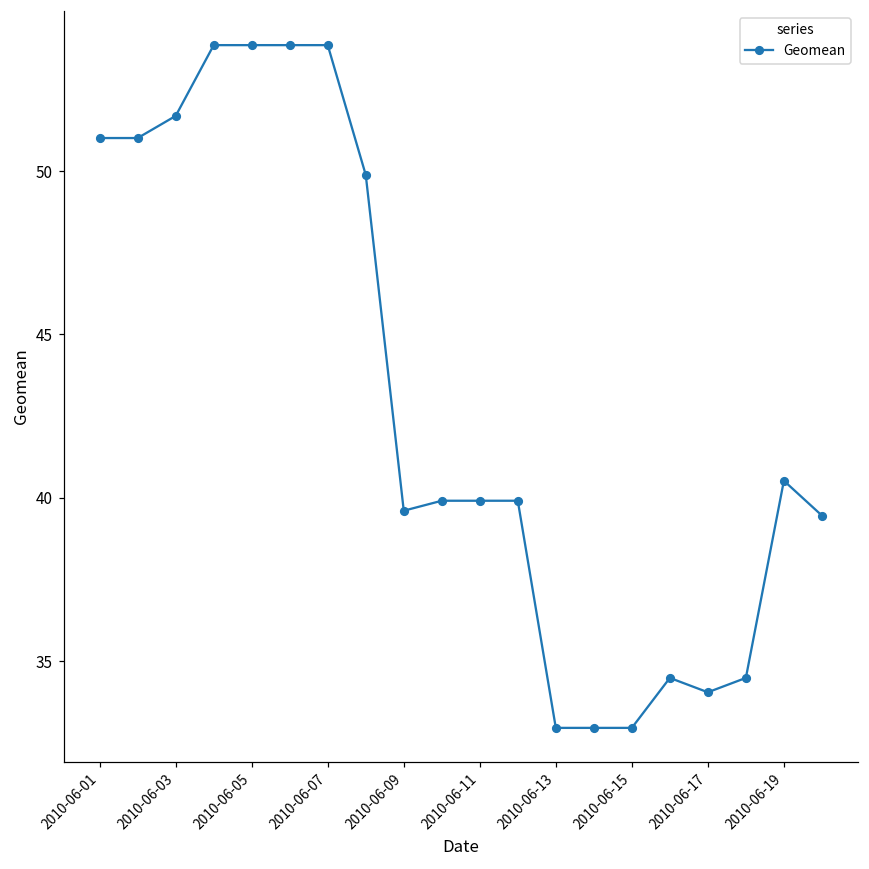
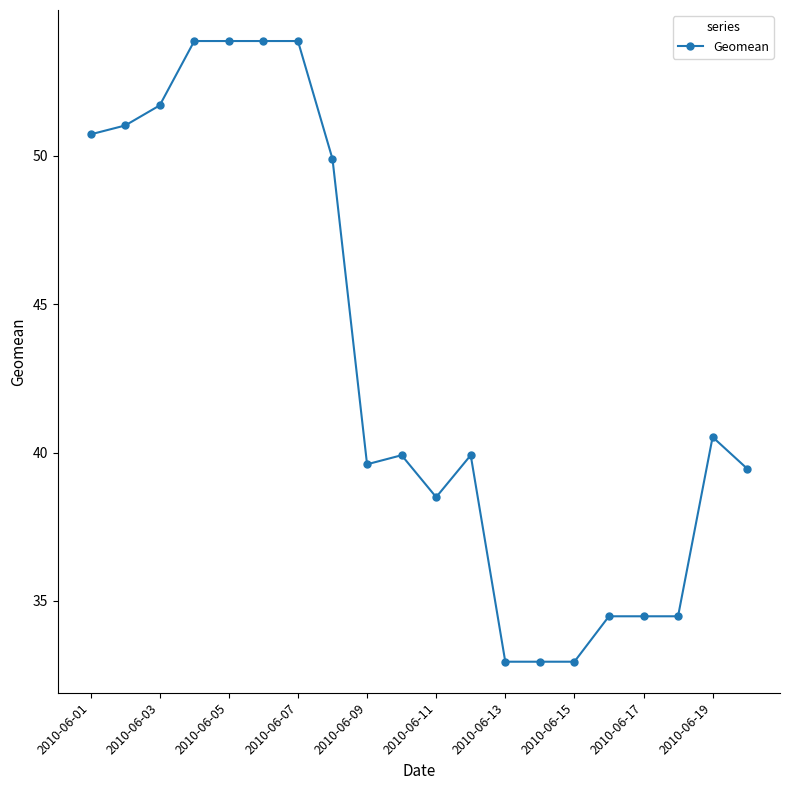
2010-06-01: 51.0 -> 50.7
2010-06-11: 39.9 -> 38.5
2010-06-17: 34.0 -> 34.5
